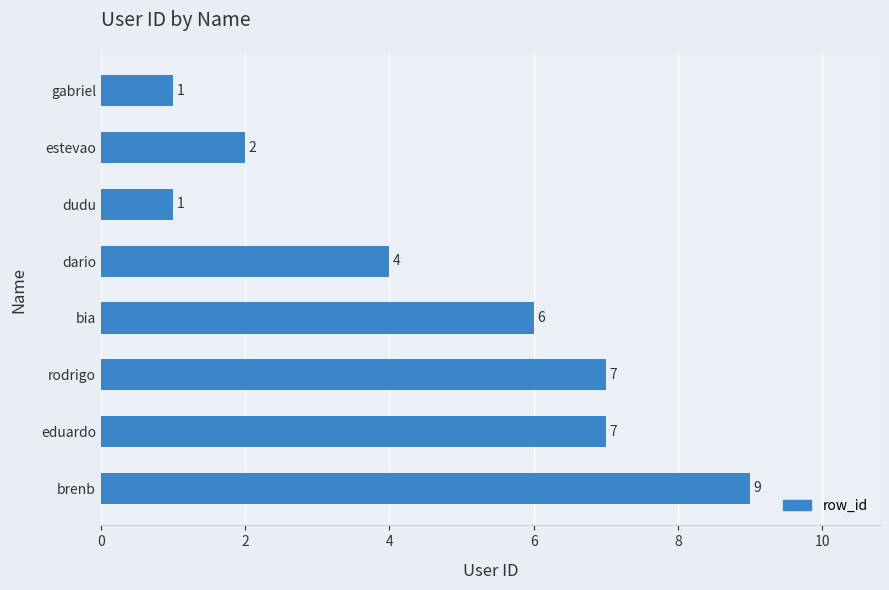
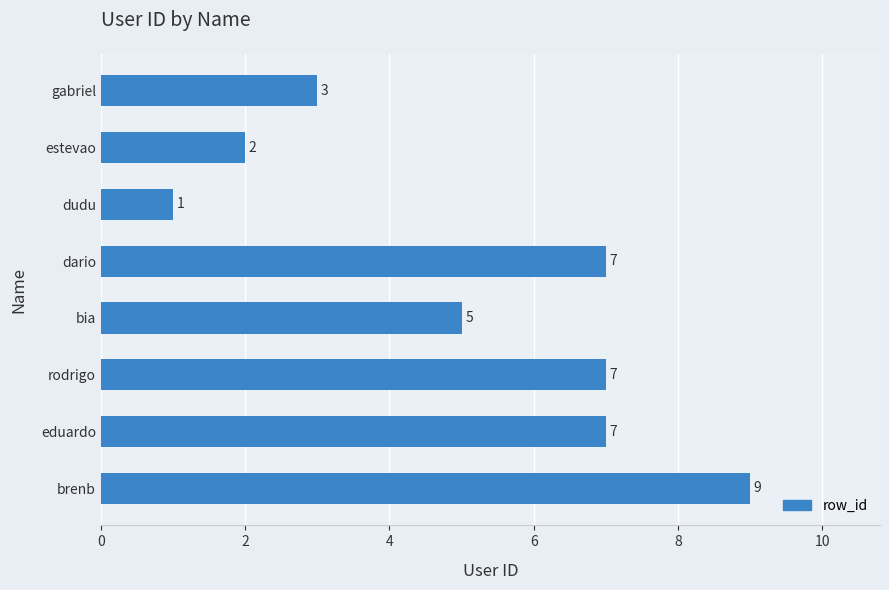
gabriel: 1 -> 3
dario: 4 -> 7
bia: 6 -> 5
